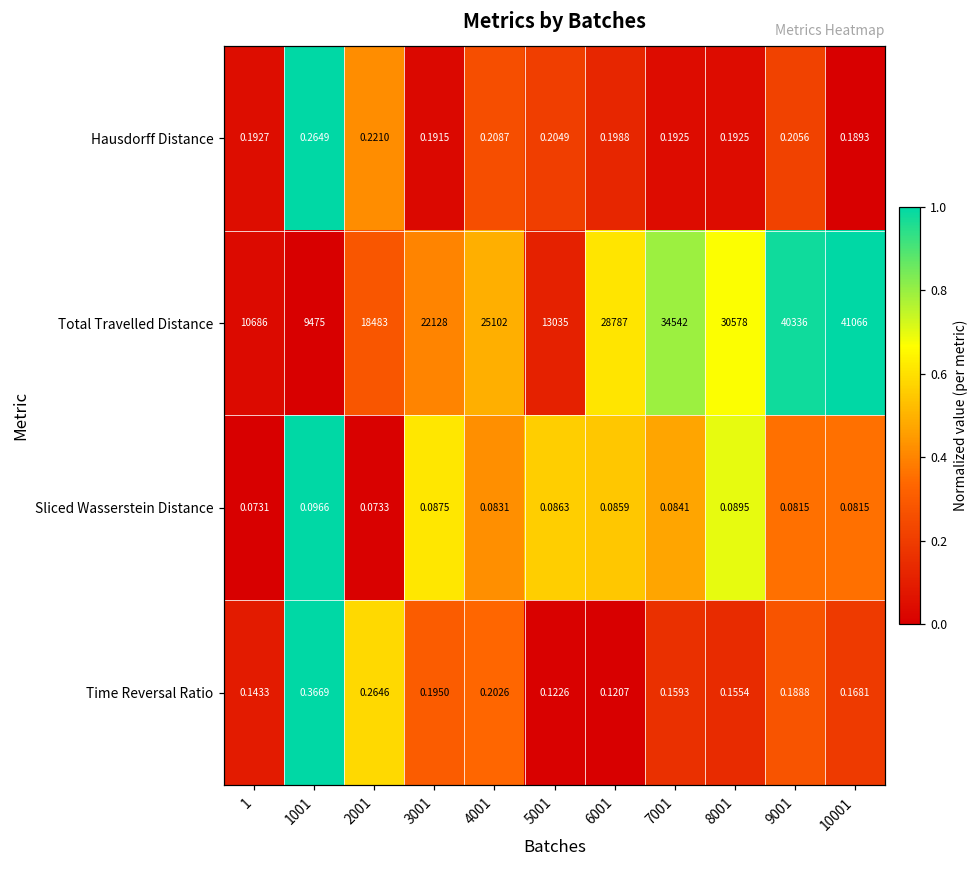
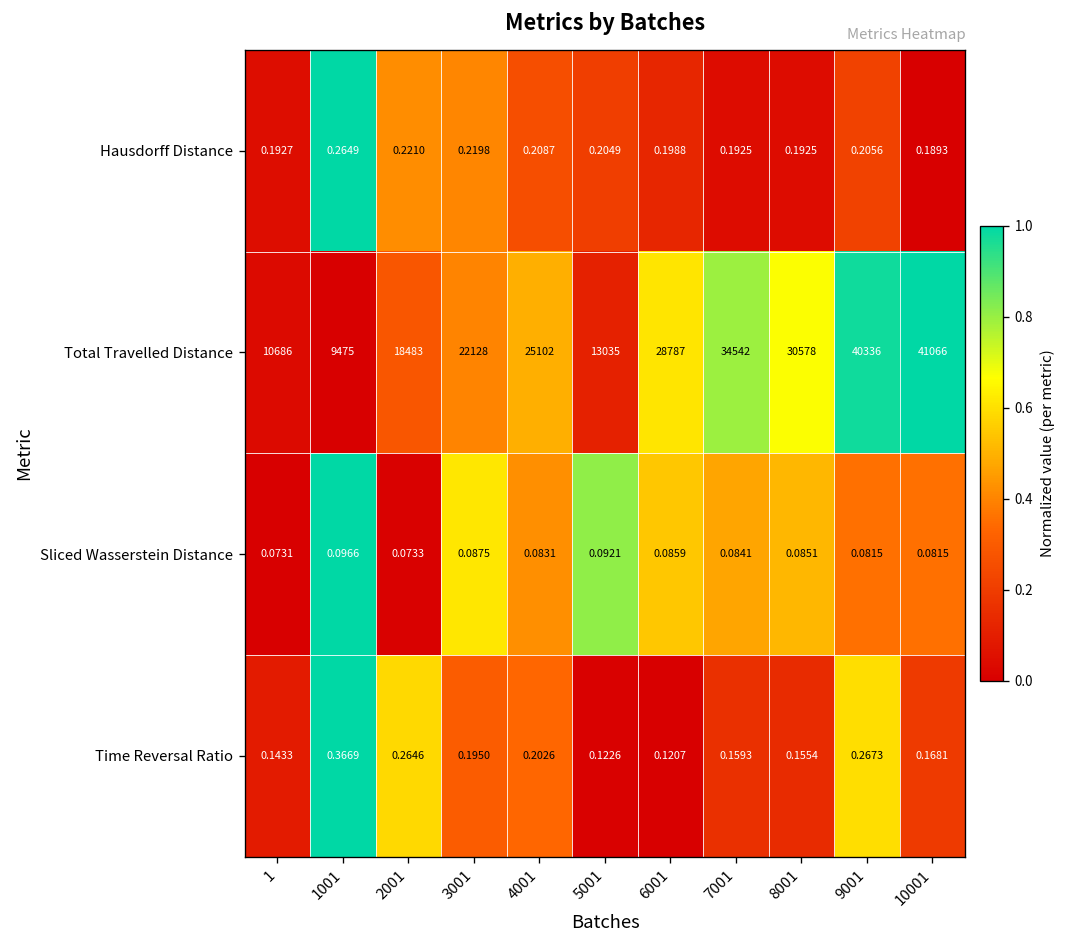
Hausdorff Distance, 3001: 0.1915 -> 0.2198
Sliced Wasserstein Distance, 5001: 0.0863 -> 0.0921
Sliced Wasserstein Distance, 8001: 0.0895 -> 0.0851
Time Reversal Ratio, 9001: 0.1888 -> 0.2673
